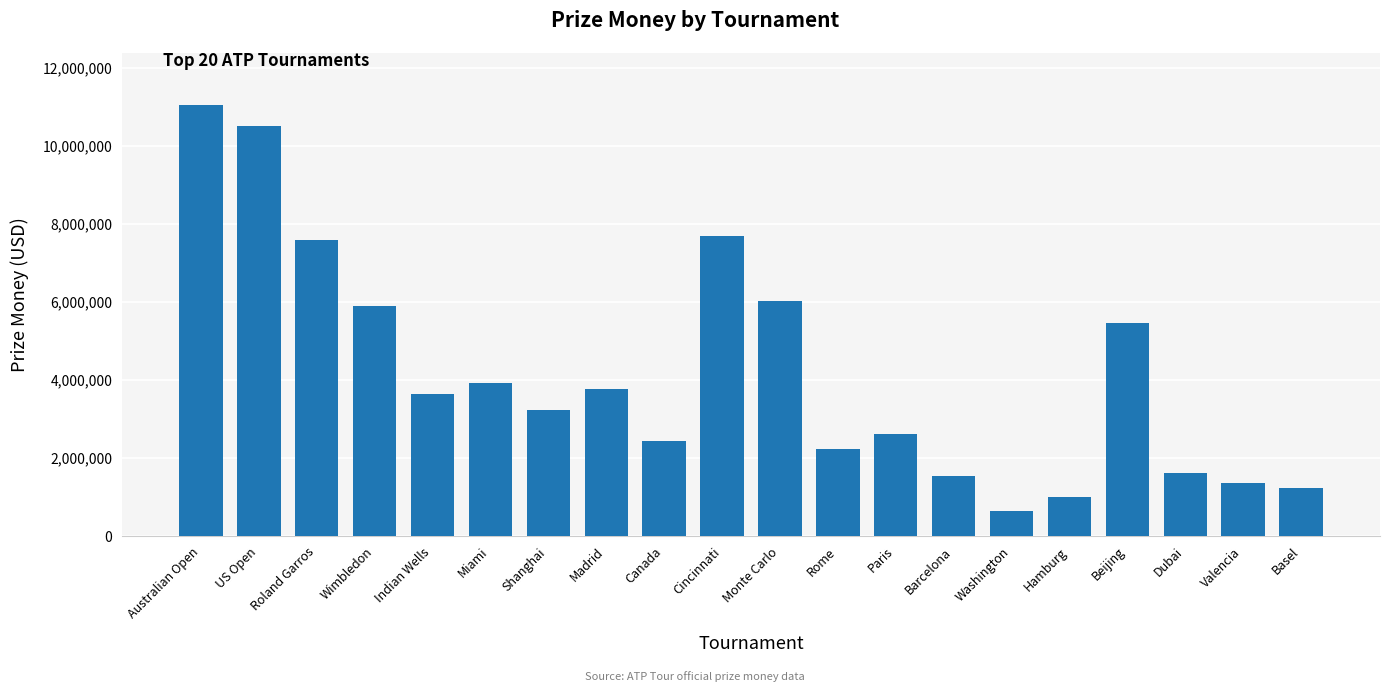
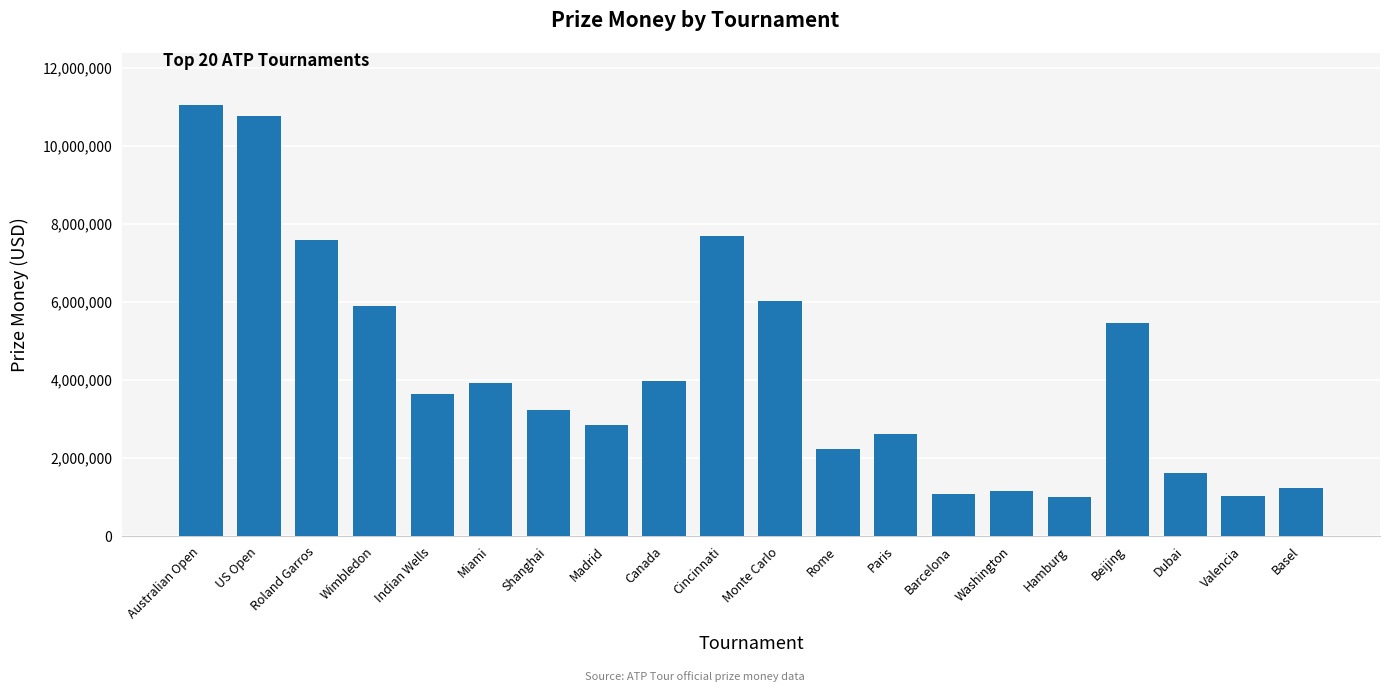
US Open: 10,500,000 -> 10,800,000
Madrid: 3,800,000 -> 2,800,000
Canada: 2,400,000 -> 4,000,000
Barcelona: 1,600,000 -> 1,100,000
Washington: 600,000 -> 1,200,000
Valencia: 1,400,000 -> 1,000,000
